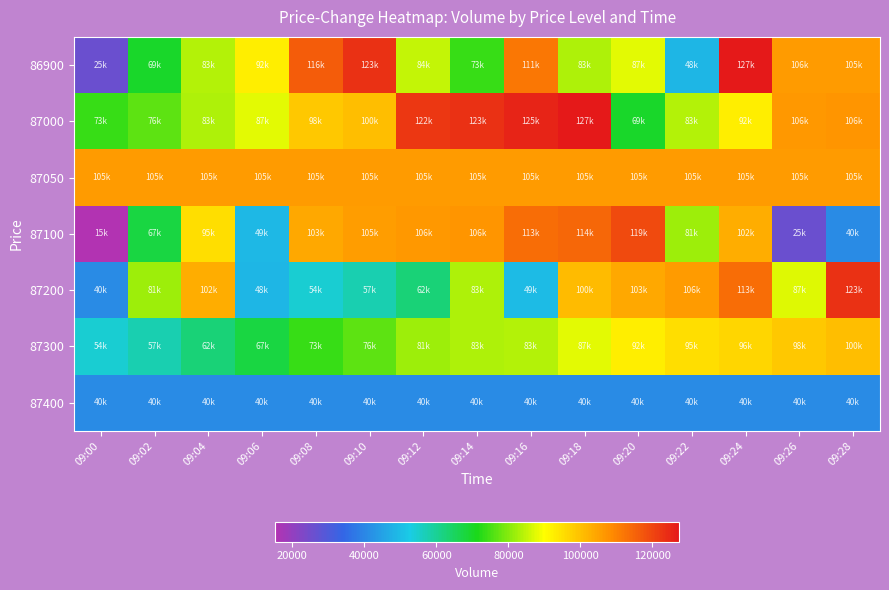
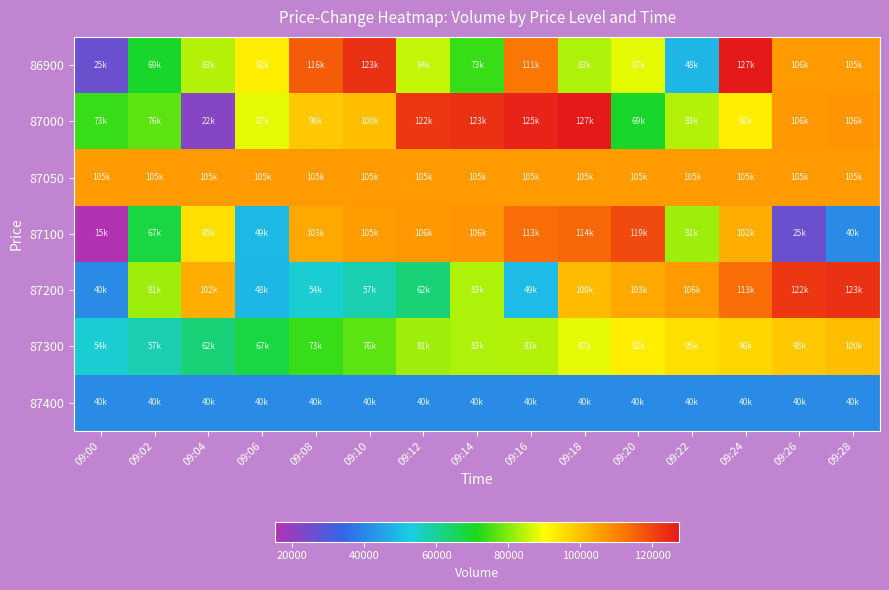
87000, 09:04: 83k -> 22k
87200, 09:26: 87k -> 122k
